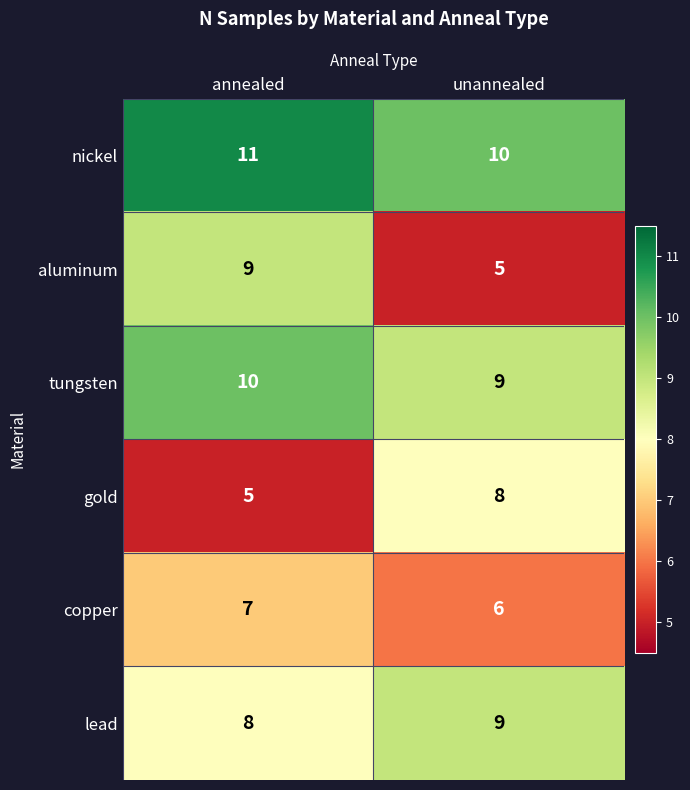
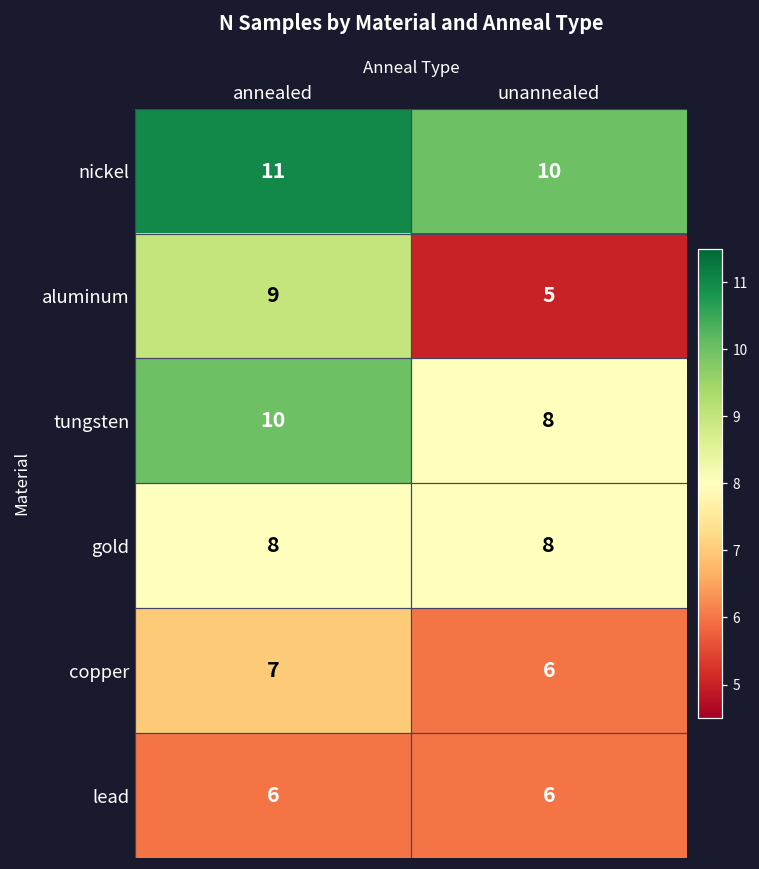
tungsten, unannealed: 9 -> 8
gold, annealed: 5 -> 8
lead, annealed: 8 -> 6
lead, unannealed: 9 -> 6
